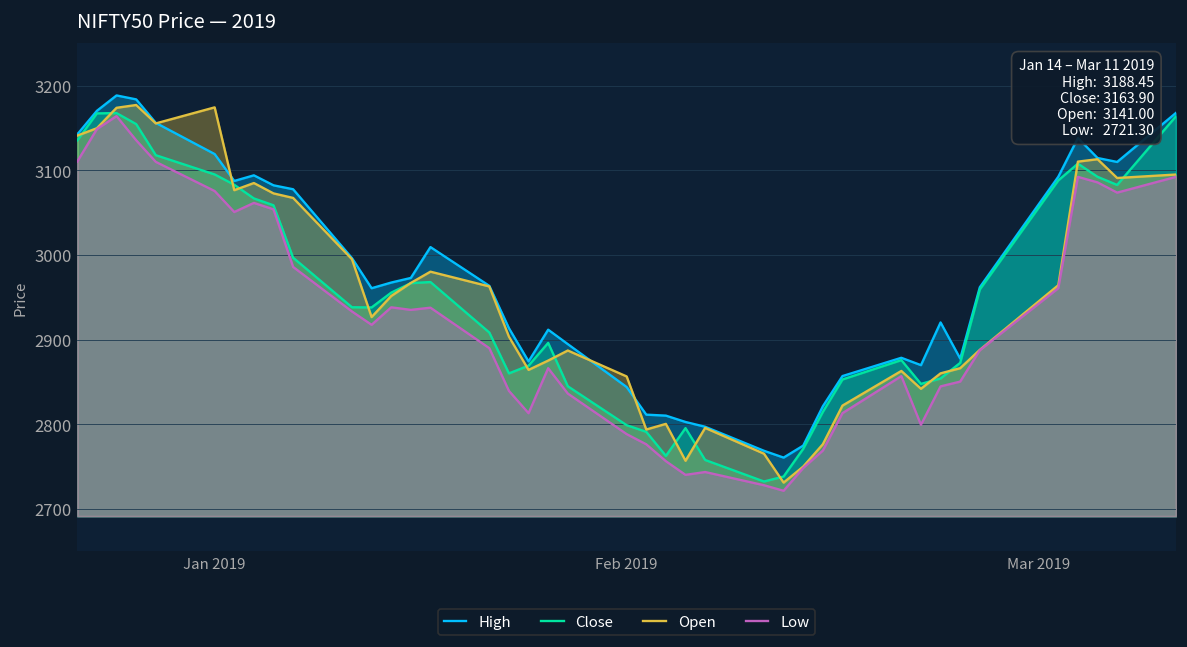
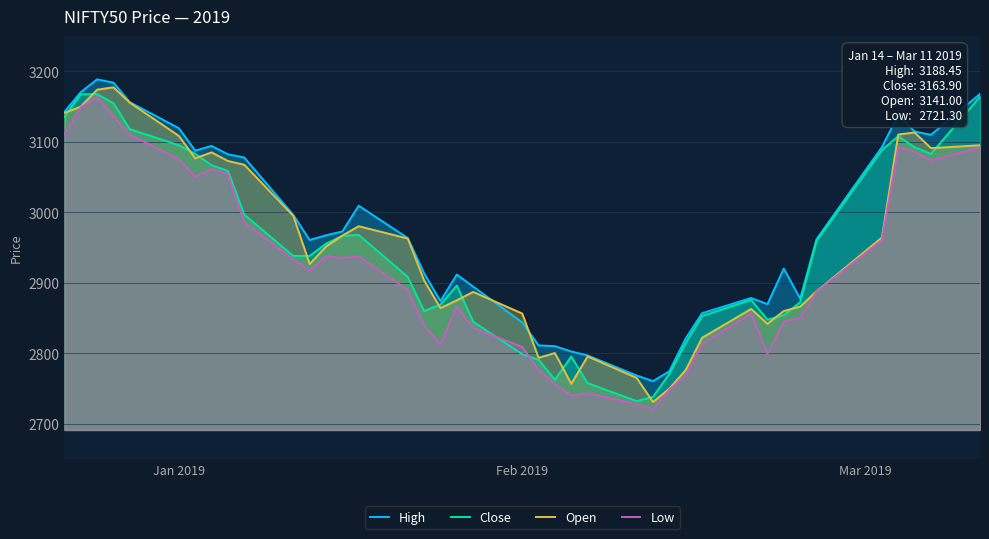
Open, Jan 2019: 3170 -> 3110
Low, Feb 2019: 2790 -> 2810
